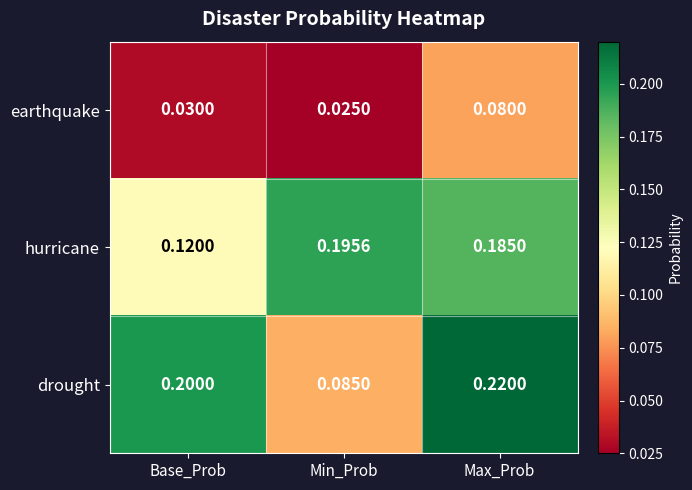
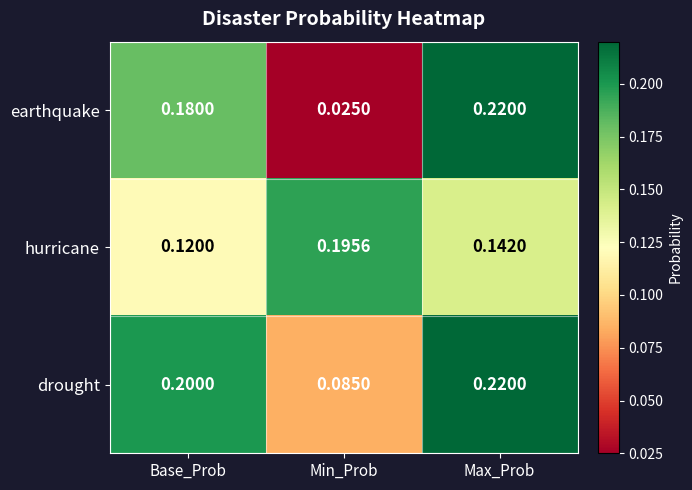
earthquake, Base_Prob: 0.0300 -> 0.1800
earthquake, Max_Prob: 0.0800 -> 0.2200
hurricane, Max_Prob: 0.1850 -> 0.1420
